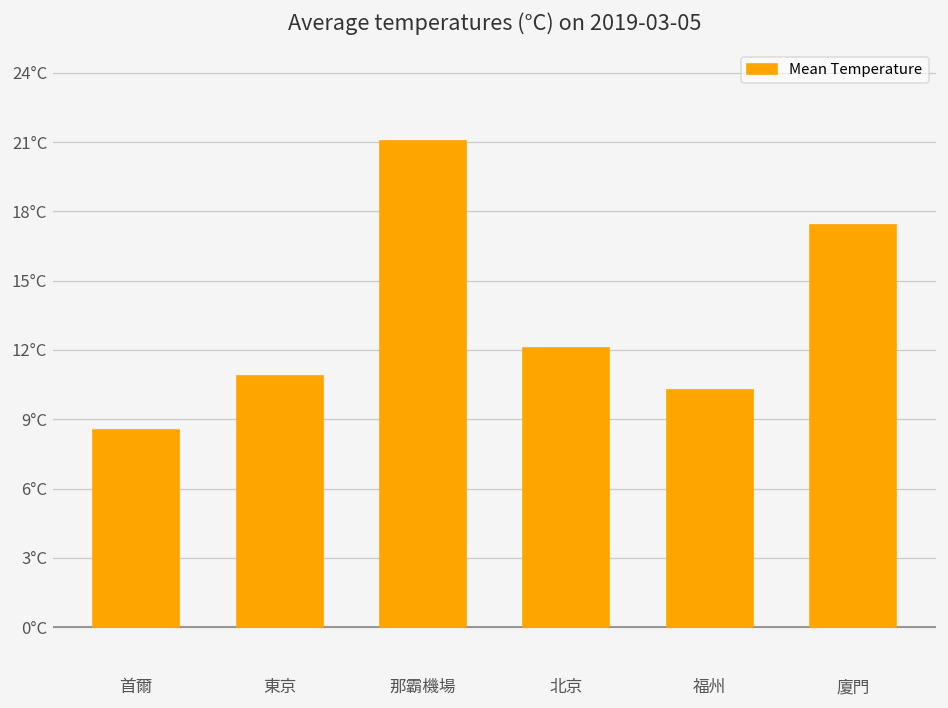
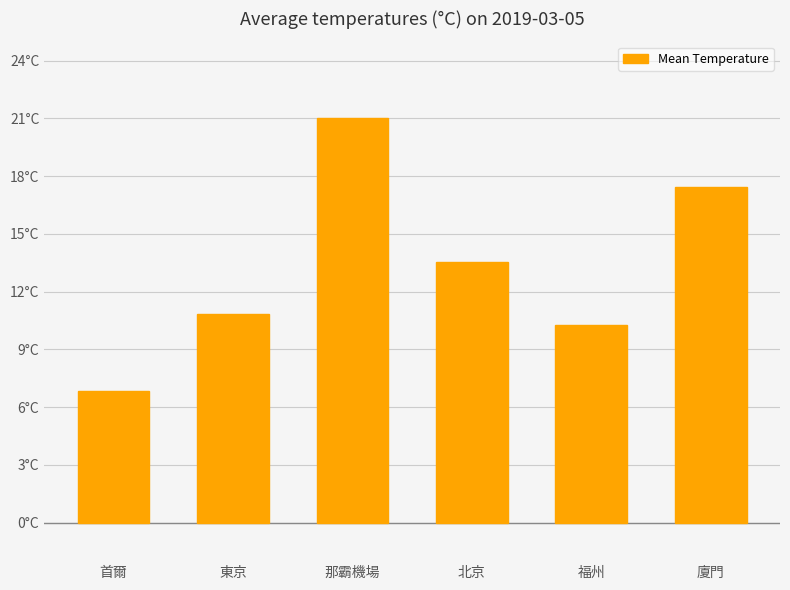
首爾: 8.5°C -> 6.9°C
北京: 12.1°C -> 13.5°C
